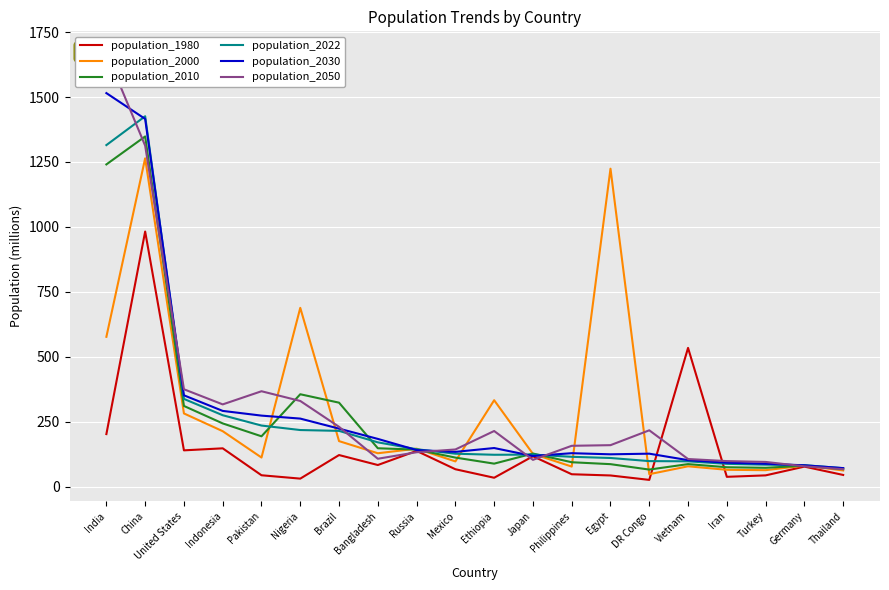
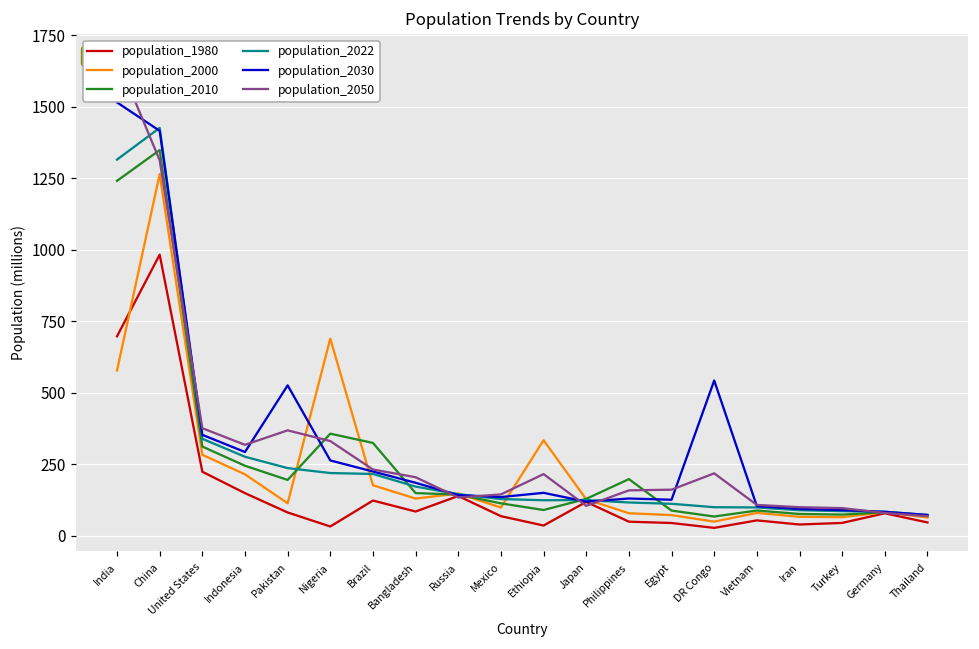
population_1980, India: 200 -> 700
population_1980, United States: 140 -> 220
population_1980, Pakistan: 40 -> 80
population_2030, Pakistan: 270 -> 530
population_2050, Bangladesh: 110 -> 200
population_2010, Philippines: 90 -> 200
population_2000, Egypt: 1220 -> 70
population_2030, DR Congo: 130 -> 540
population_1980, Vietnam: 530 -> 50
